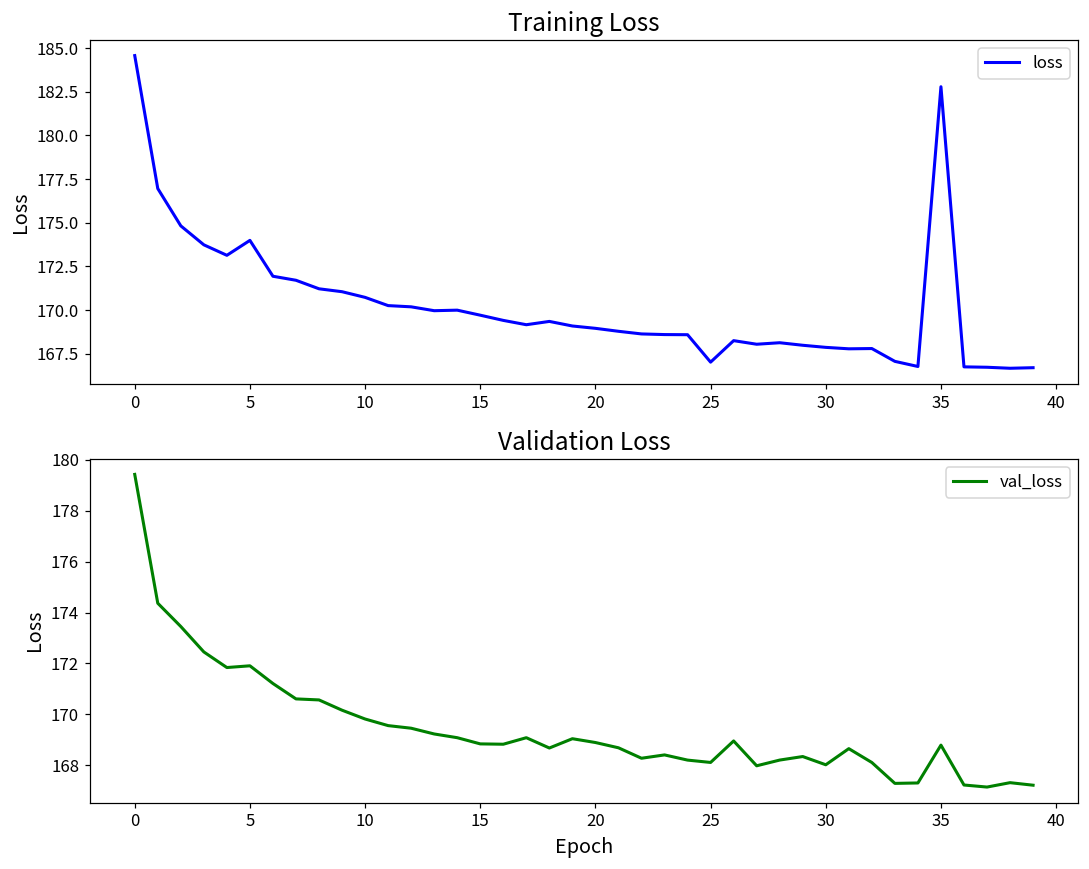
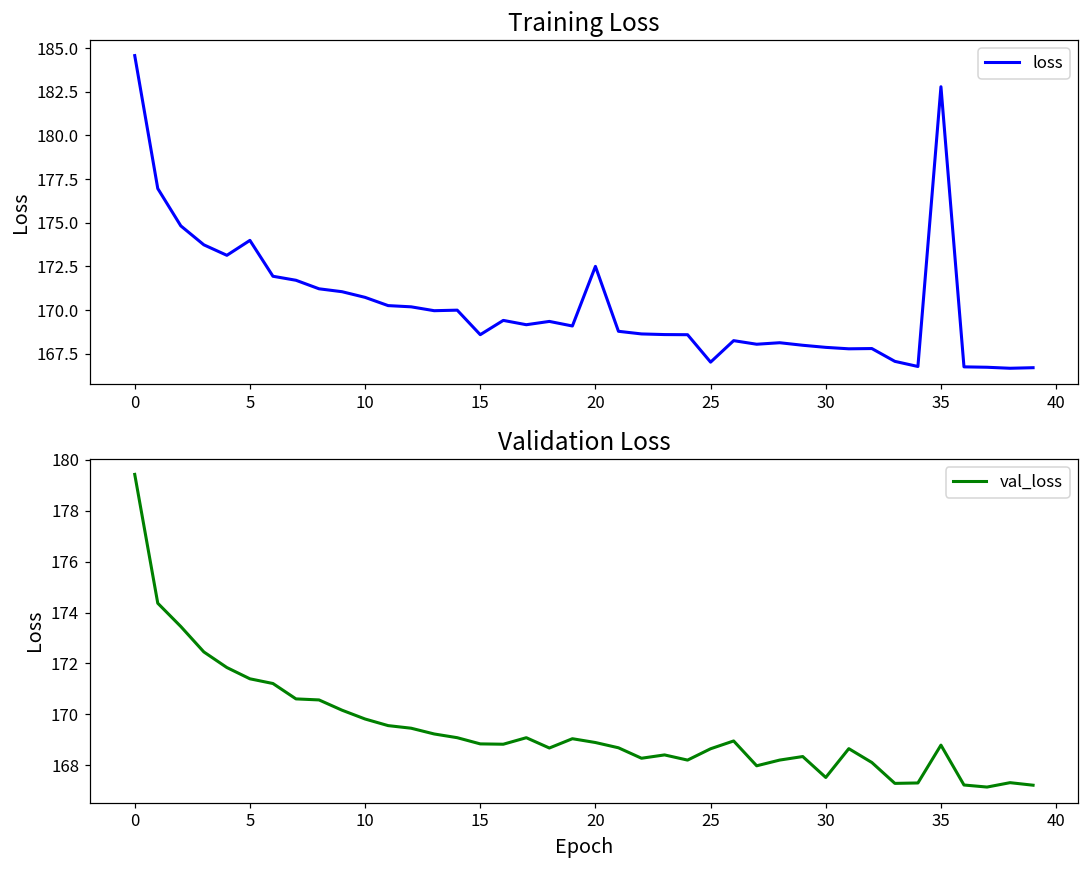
Training Loss, 15: 169.7 -> 168.6
Training Loss, 20: 169.0 -> 172.5
Validation Loss, 5: 171.9 -> 171.4
Validation Loss, 25: 168.1 -> 168.6
Validation Loss, 30: 168.0 -> 167.5
